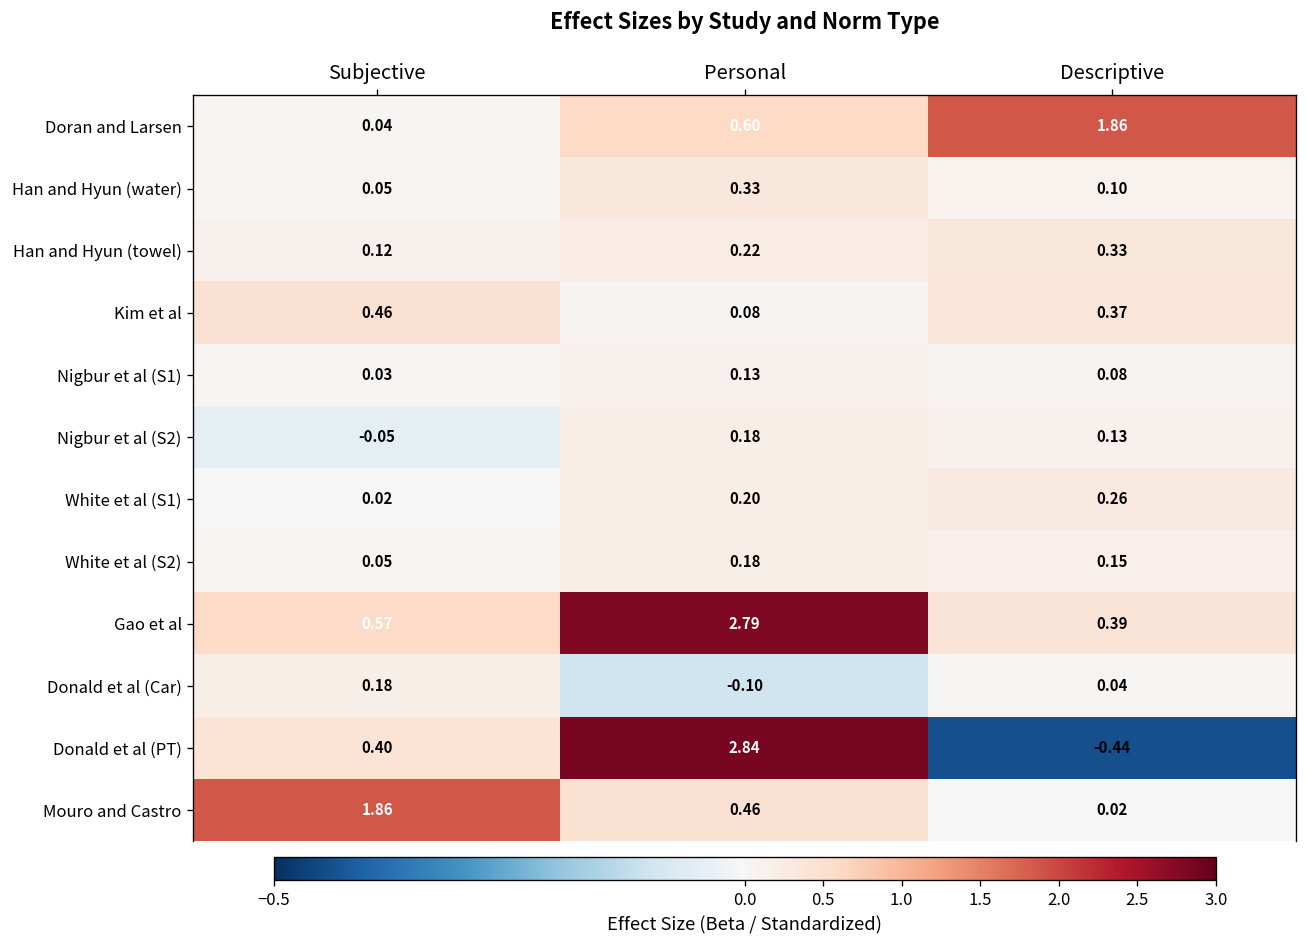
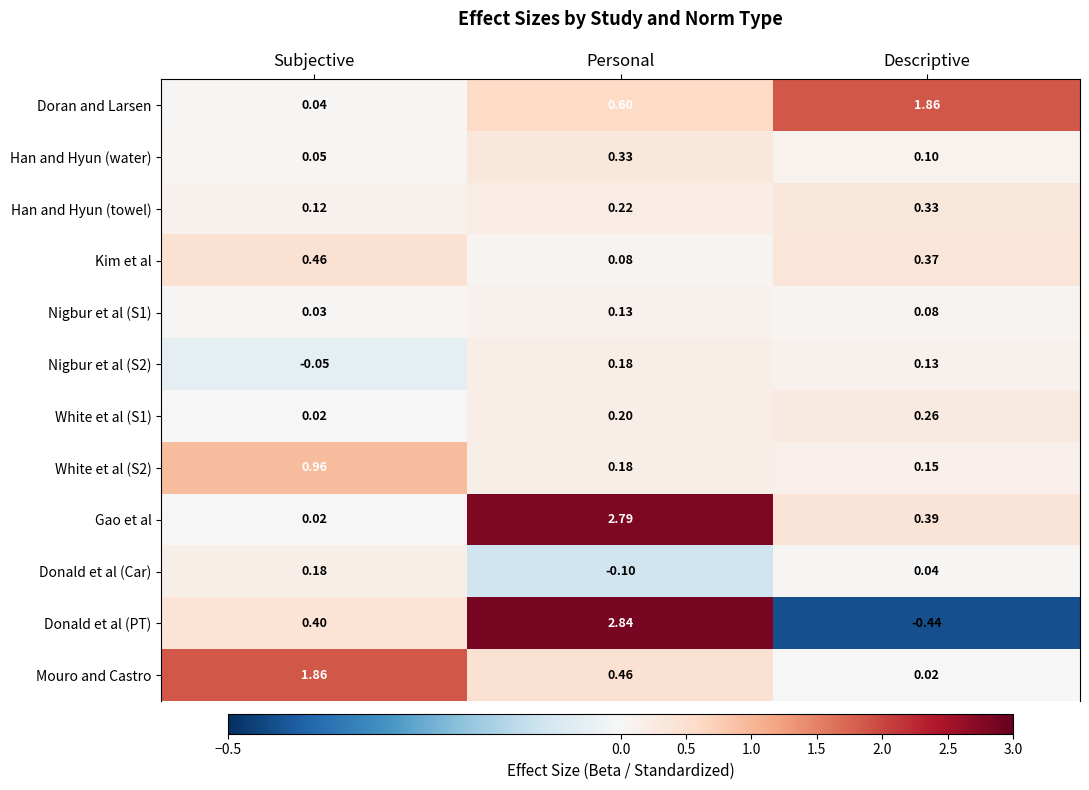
White et al (S2), Subjective: 0.05 -> 0.96
Gao et al, Subjective: 0.57 -> 0.02
